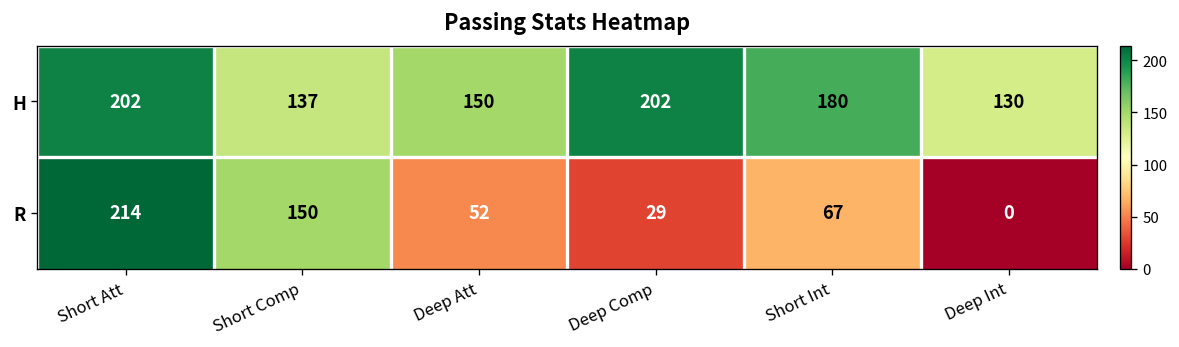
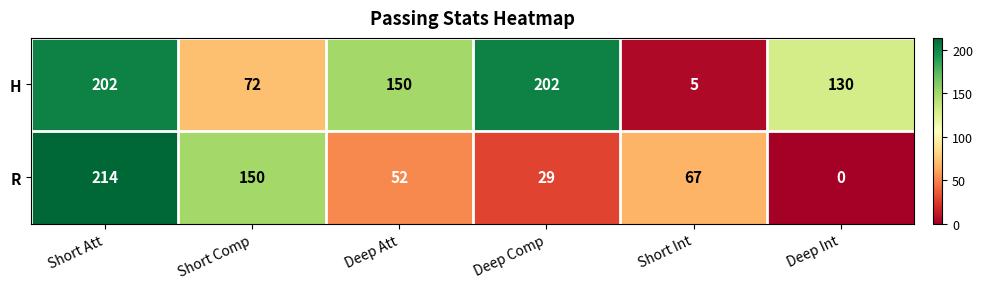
H, Short Comp: 137 -> 72
H, Short Int: 180 -> 5
